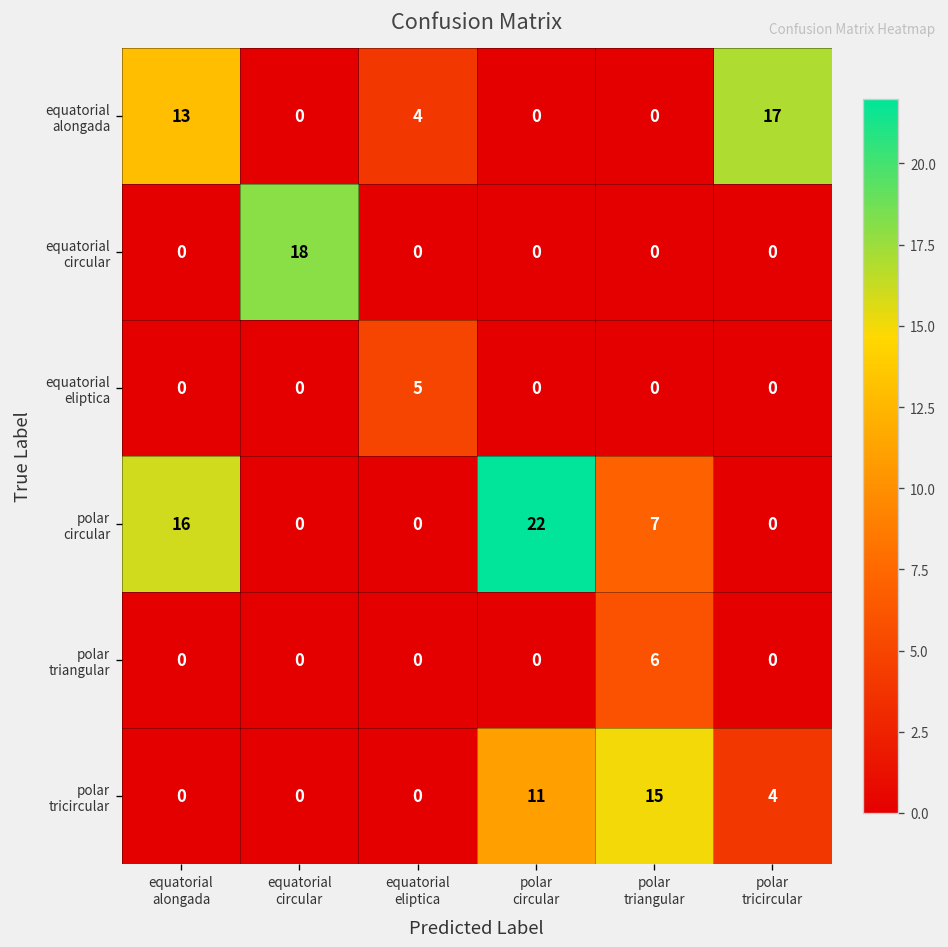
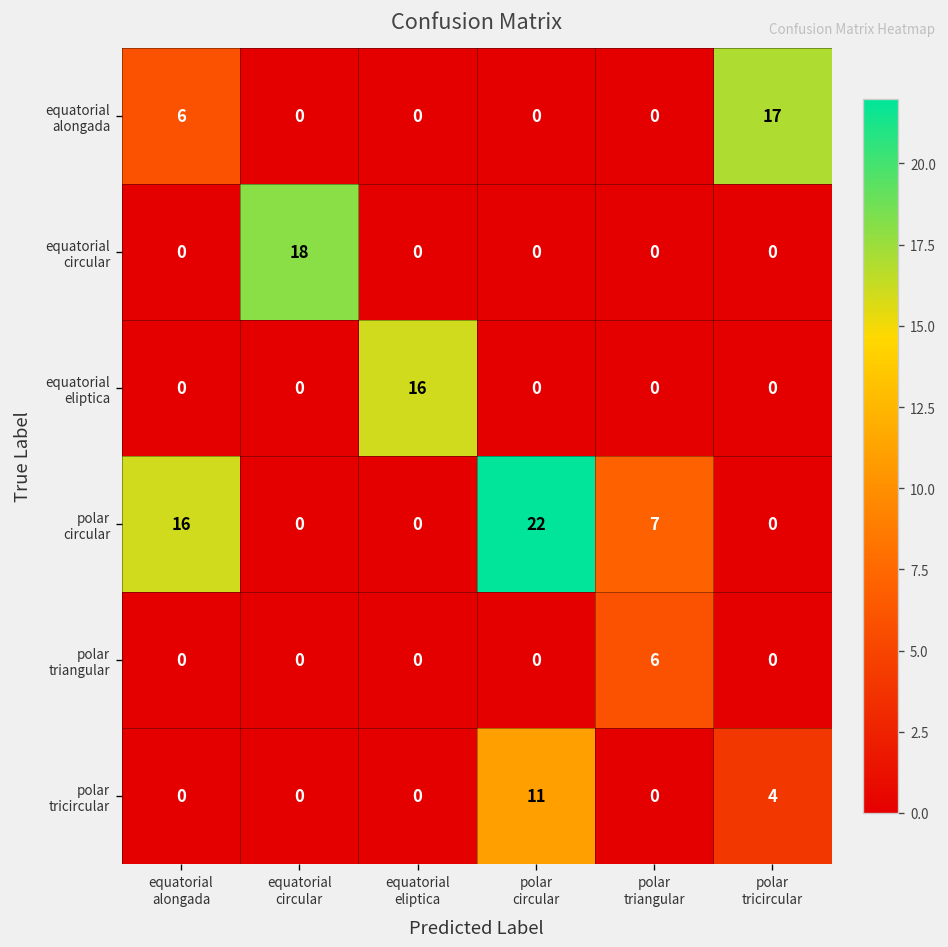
equatorial alongada, equatorial alongada: 13 -> 6
equatorial alongada, equatorial eliptica: 4 -> 0
equatorial eliptica, equatorial eliptica: 5 -> 16
polar tricircular, polar triangular: 15 -> 0
